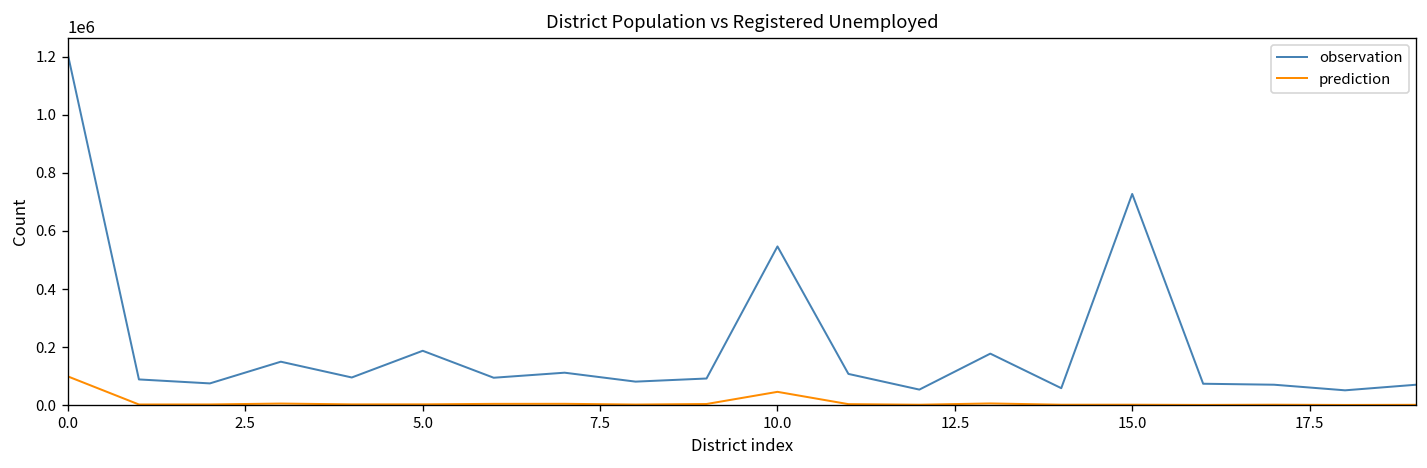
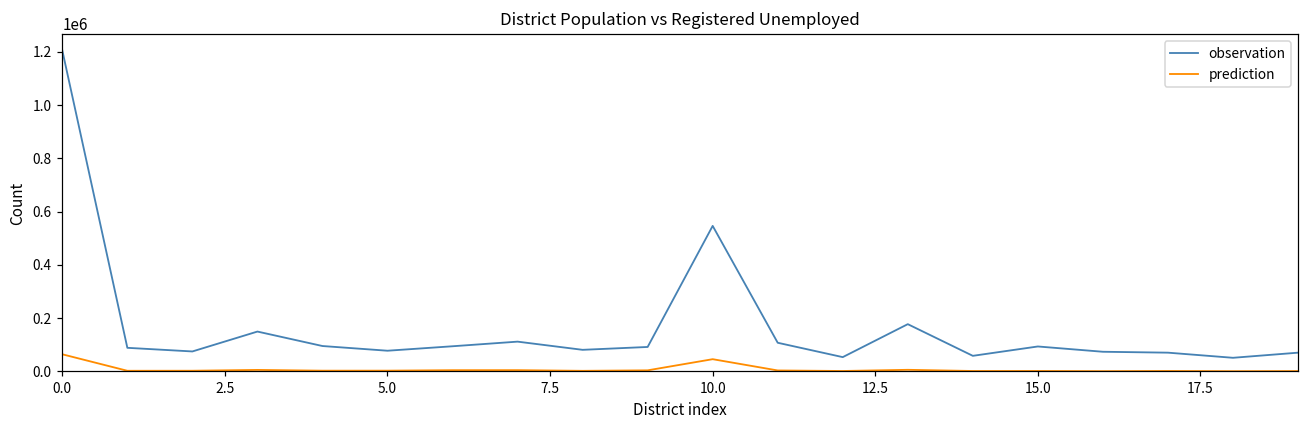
prediction, 0.0: 100000 -> 60000
observation, 5.0: 190000 -> 80000
observation, 15.0: 730000 -> 90000
